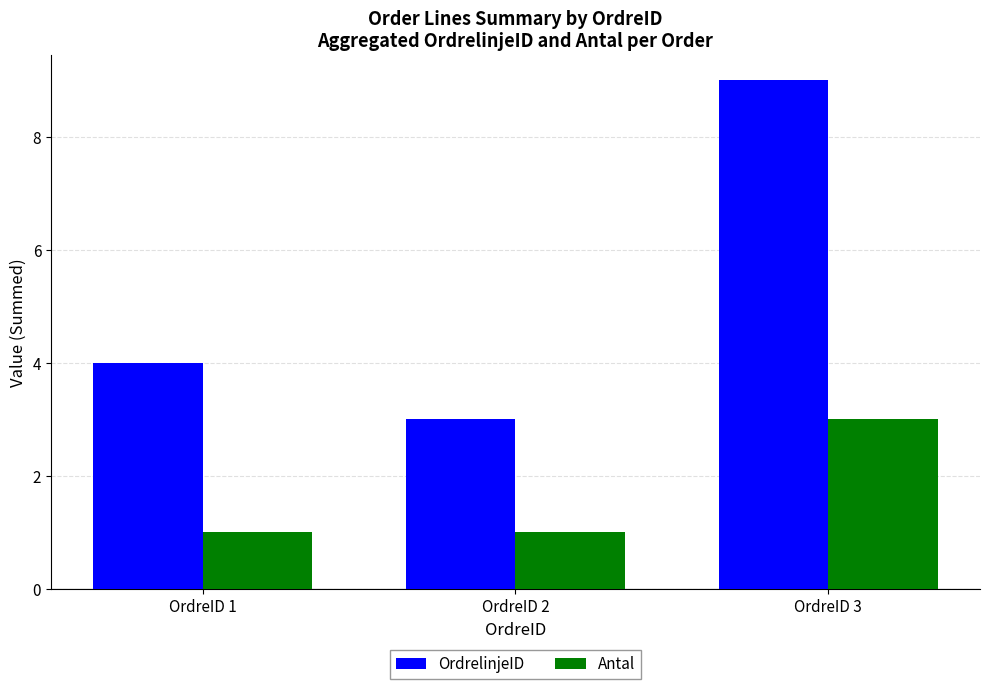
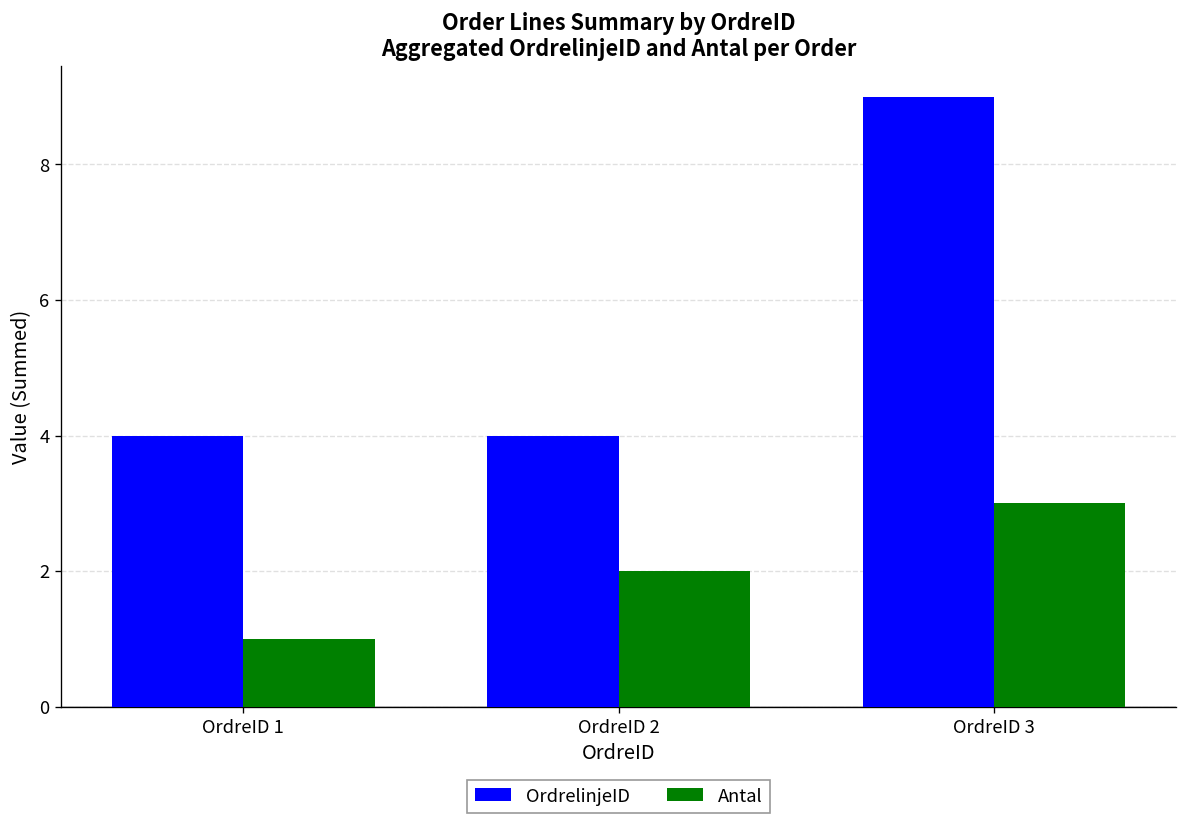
OrdrelinjeID, OrdreID 2: 3 -> 4
Antal, OrdreID 2: 1 -> 2
